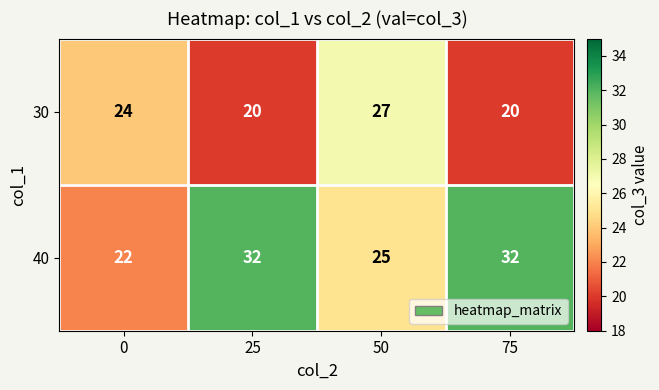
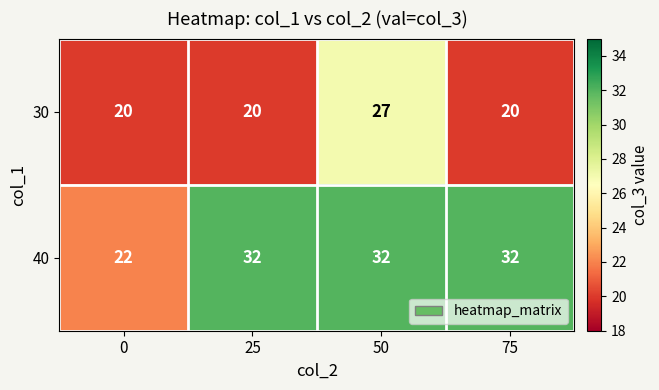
30, 0: 24 -> 20
40, 50: 25 -> 32
